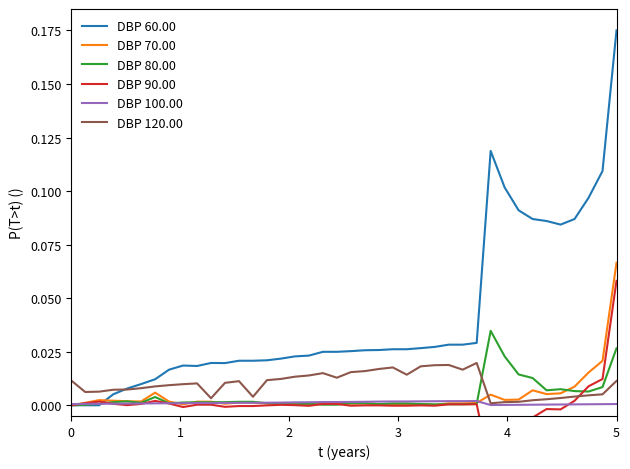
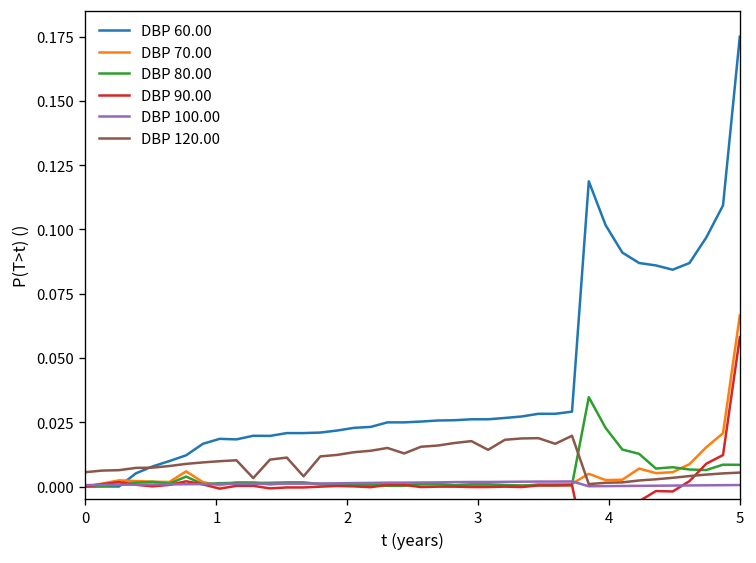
DBP 120.00, 0: 0.012 -> 0.006
DBP 80.00, 5: 0.027 -> 0.008
DBP 120.00, 5: 0.011 -> 0.005
